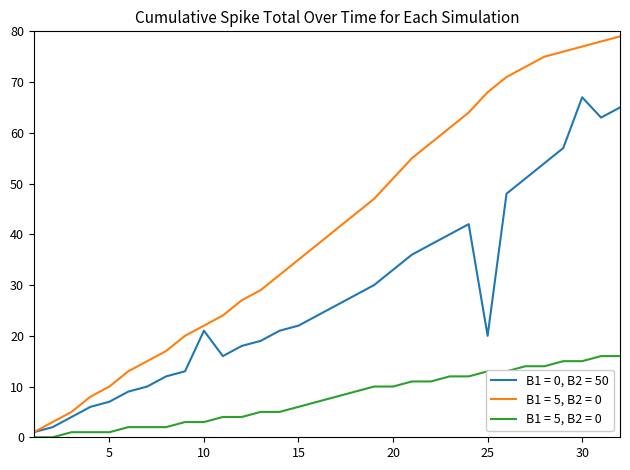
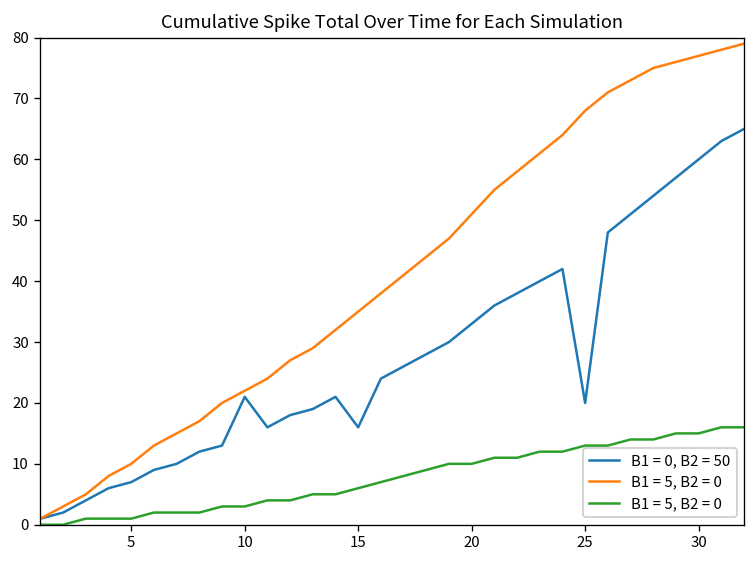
B1 = 0, B2 = 50, 15: 22 -> 16
B1 = 0, B2 = 50, 30: 67 -> 60
